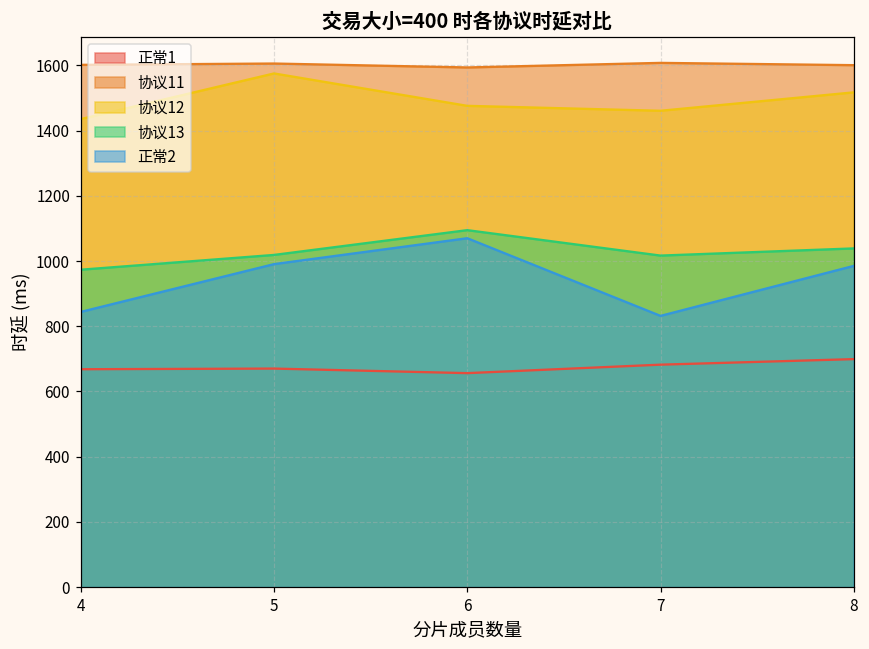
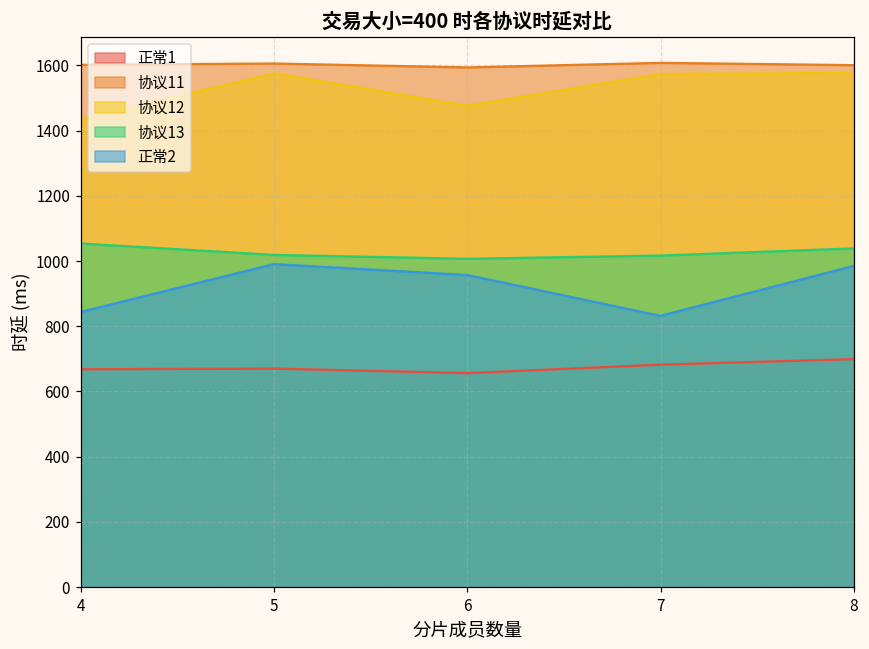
协议13, 4: 970 -> 1050
协议13, 6: 1090 -> 1010
正常2, 6: 1070 -> 960
协议12, 7: 1460 -> 1570
协议12, 8: 1520 -> 1580
